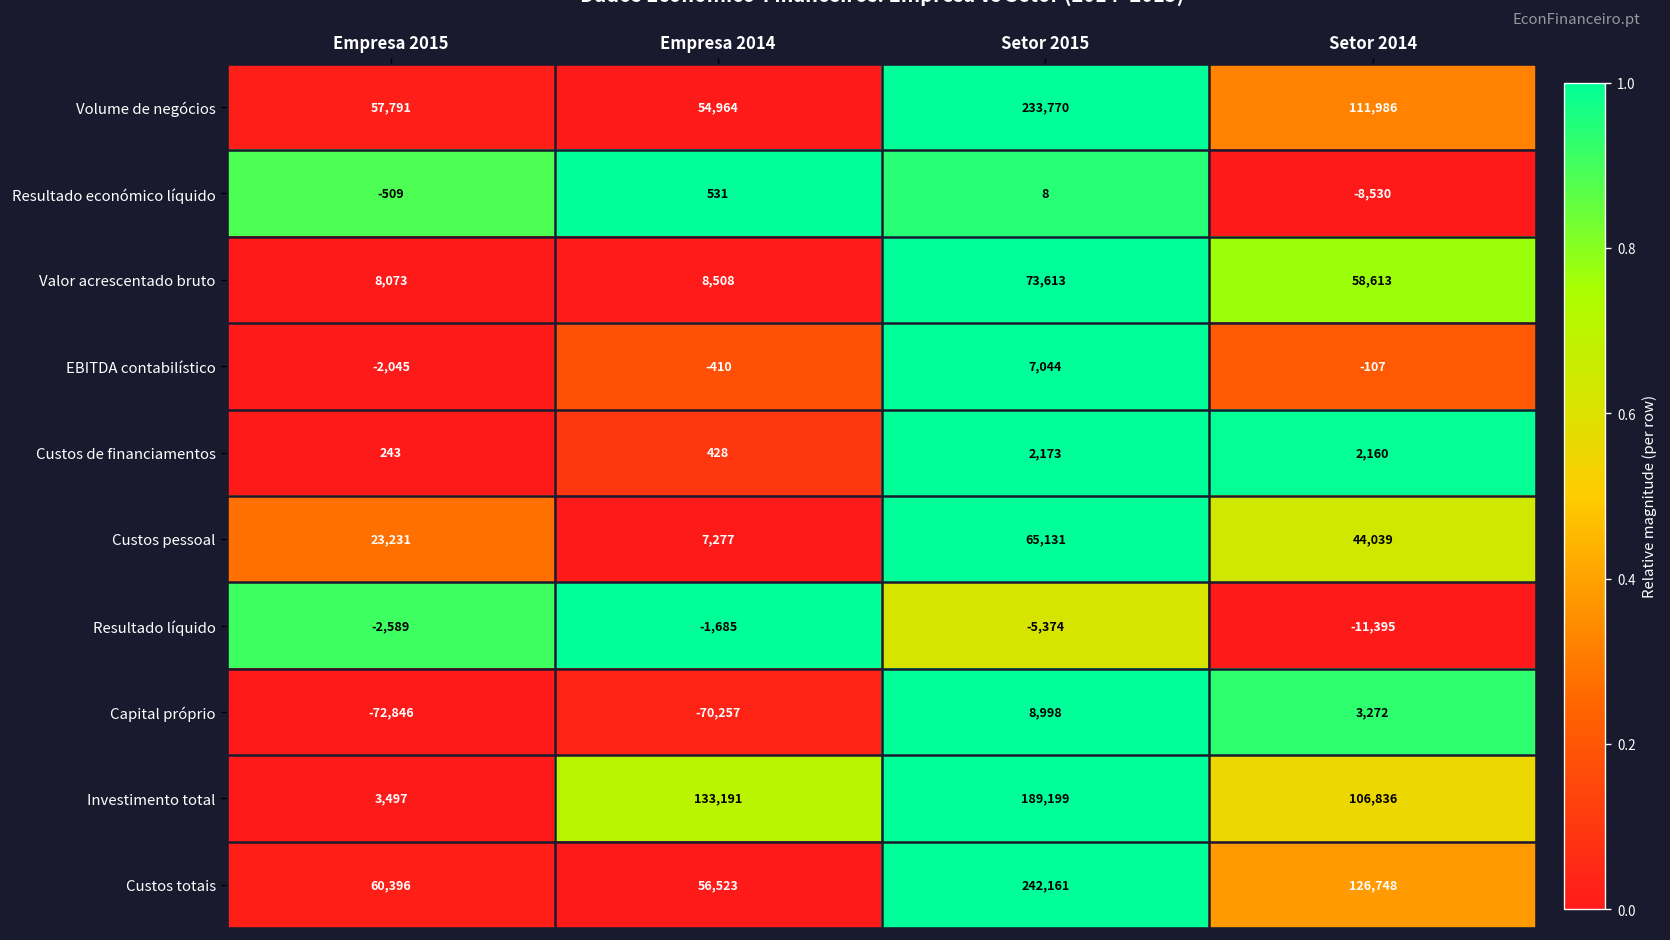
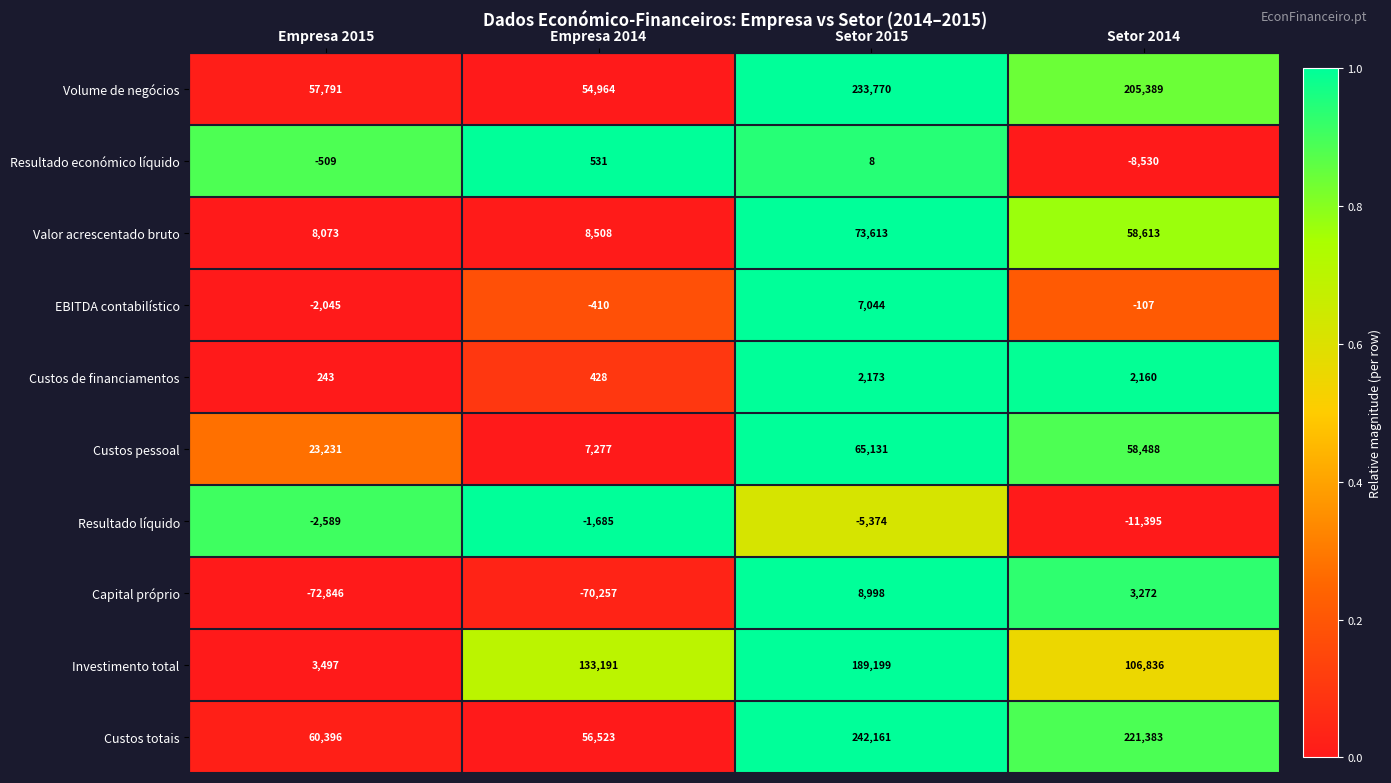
Volume de negócios, Setor 2014: 111,986 -> 205,389
Custos pessoal, Setor 2014: 44,039 -> 58,488
Custos totais, Setor 2014: 126,748 -> 221,383
